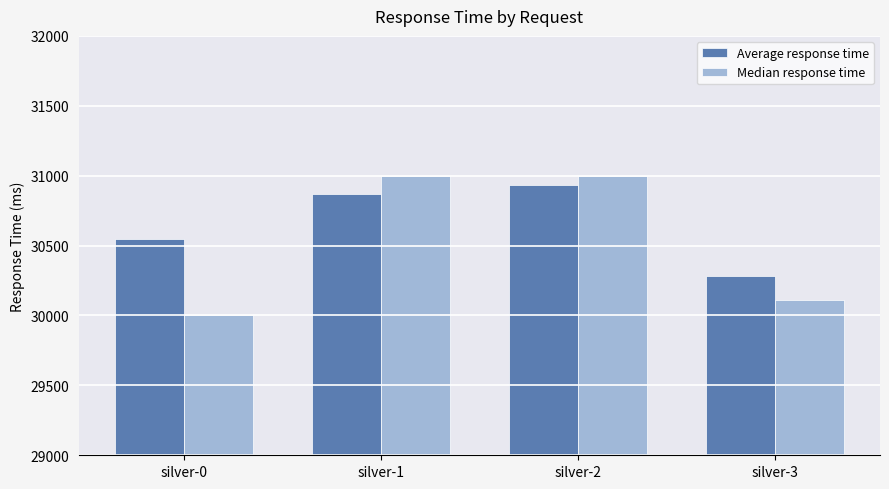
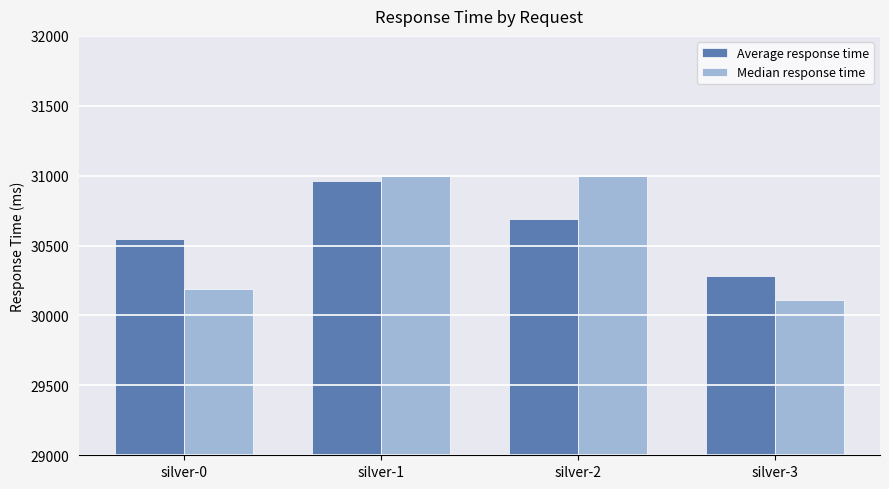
Median response time, silver-0: 30000 -> 30190
Average response time, silver-1: 30870 -> 30960
Average response time, silver-2: 30940 -> 30690
